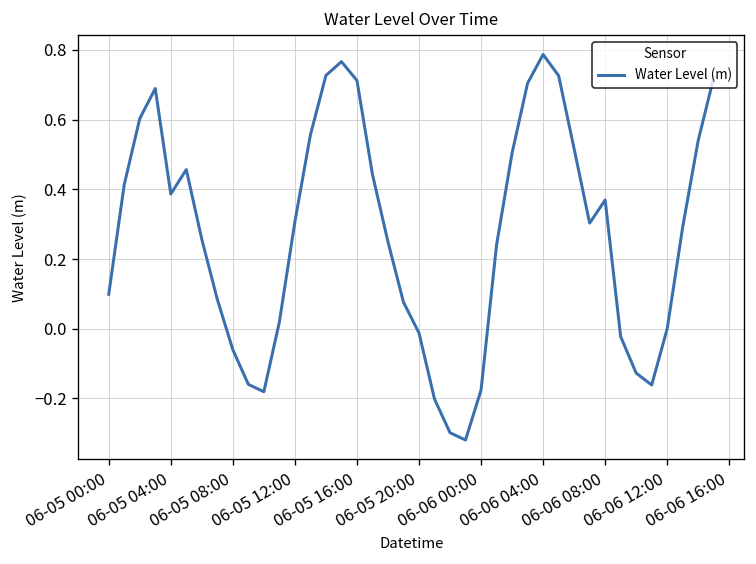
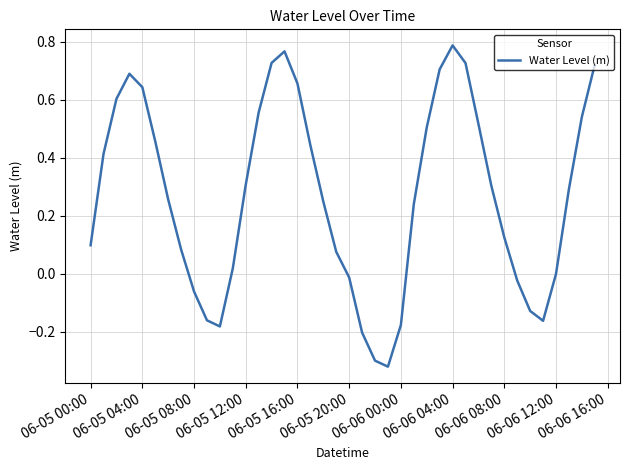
06-05 04:00: 0.39 -> 0.64
06-05 16:00: 0.71 -> 0.66
06-06 08:00: 0.37 -> 0.13
